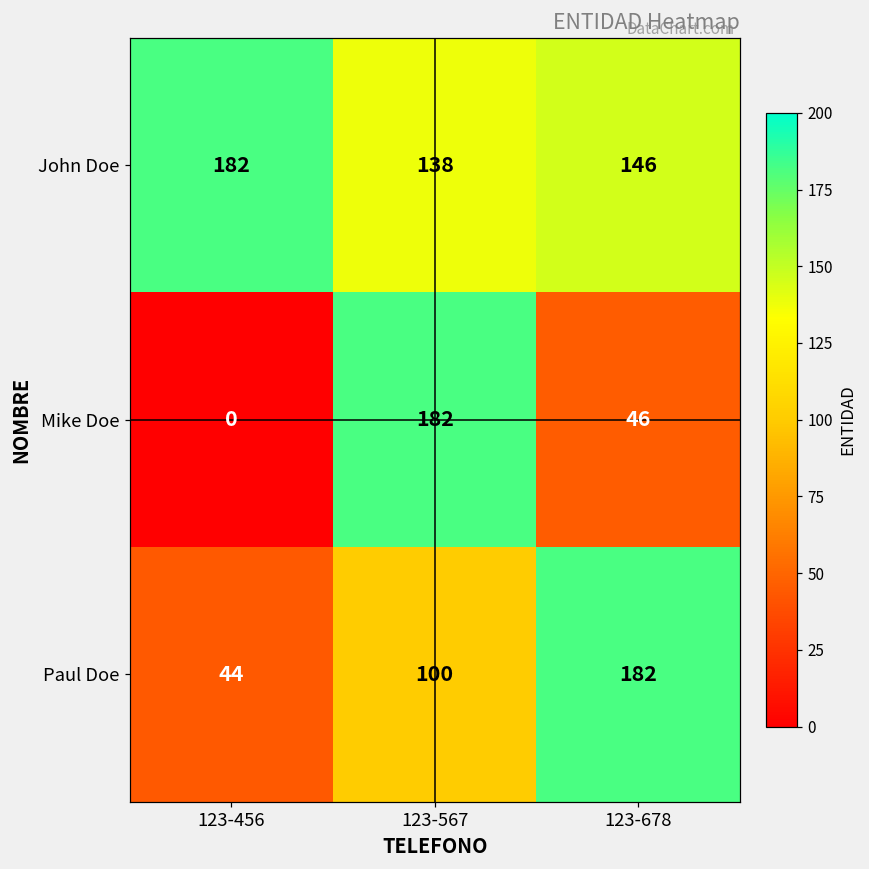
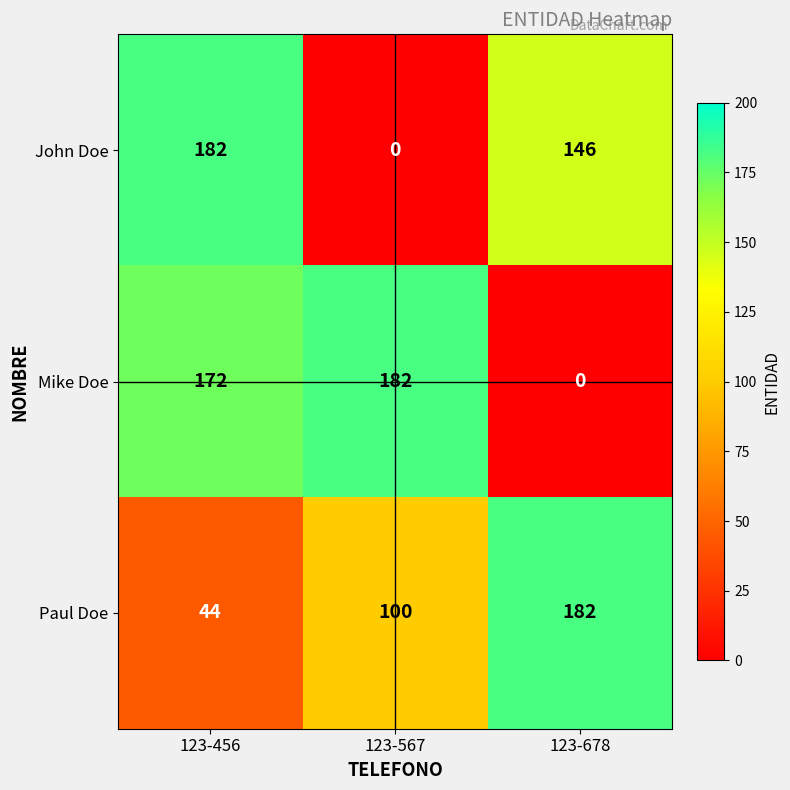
John Doe, 123-567: 138 -> 0
Mike Doe, 123-456: 0 -> 172
Mike Doe, 123-678: 46 -> 0
